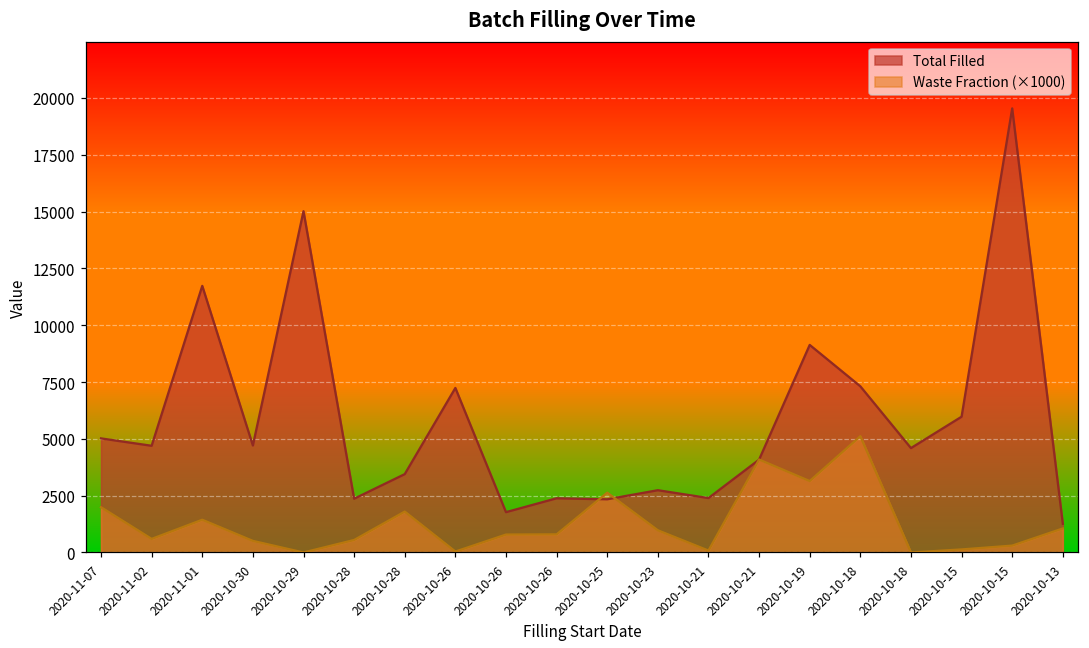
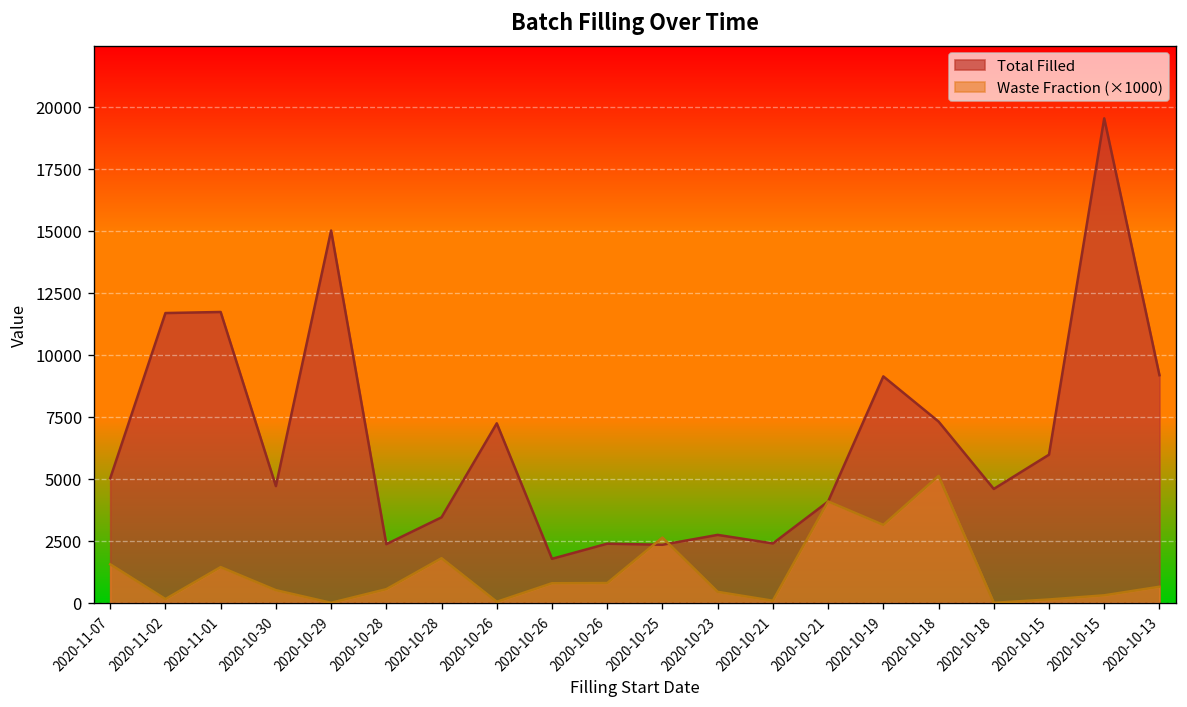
Waste Fraction (×1000), 2020-11-07: 2000 -> 1600
Total Filled, 2020-11-02: 4700 -> 11700
Waste Fraction (×1000), 2020-11-02: 600 -> 200
Waste Fraction (×1000), 2020-10-23: 1000 -> 400
Total Filled, 2020-10-13: 1300 -> 9200
Waste Fraction (×1000), 2020-10-13: 1100 -> 600
